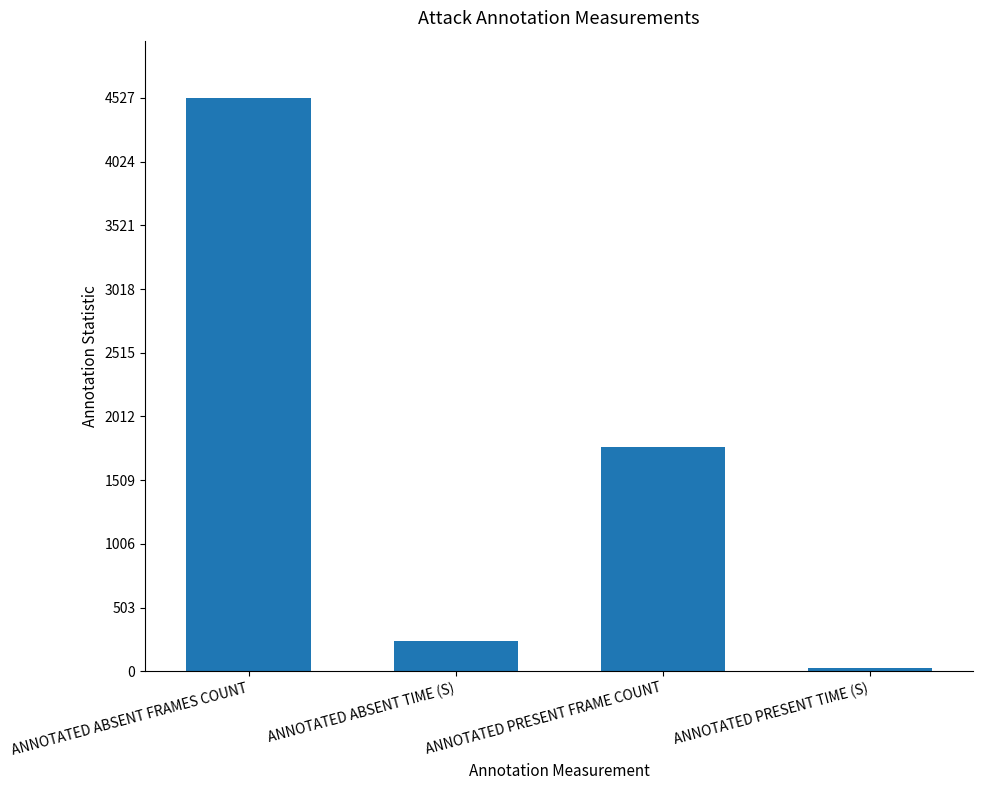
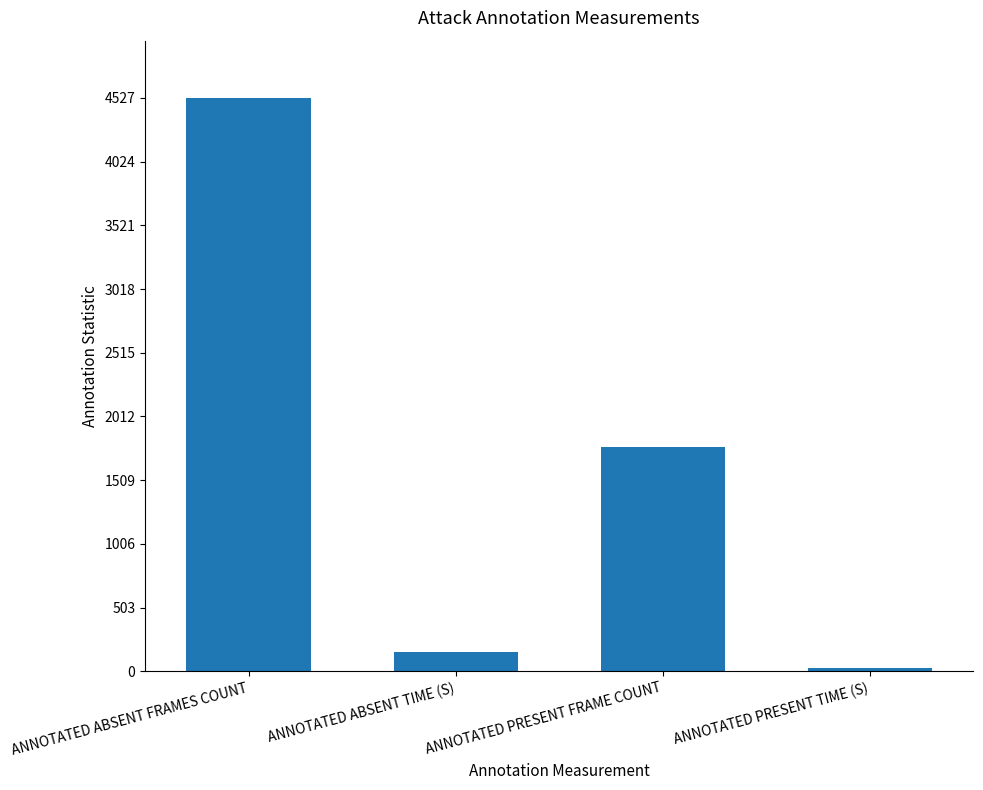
ANNOTATED ABSENT TIME (S): 240 -> 150
